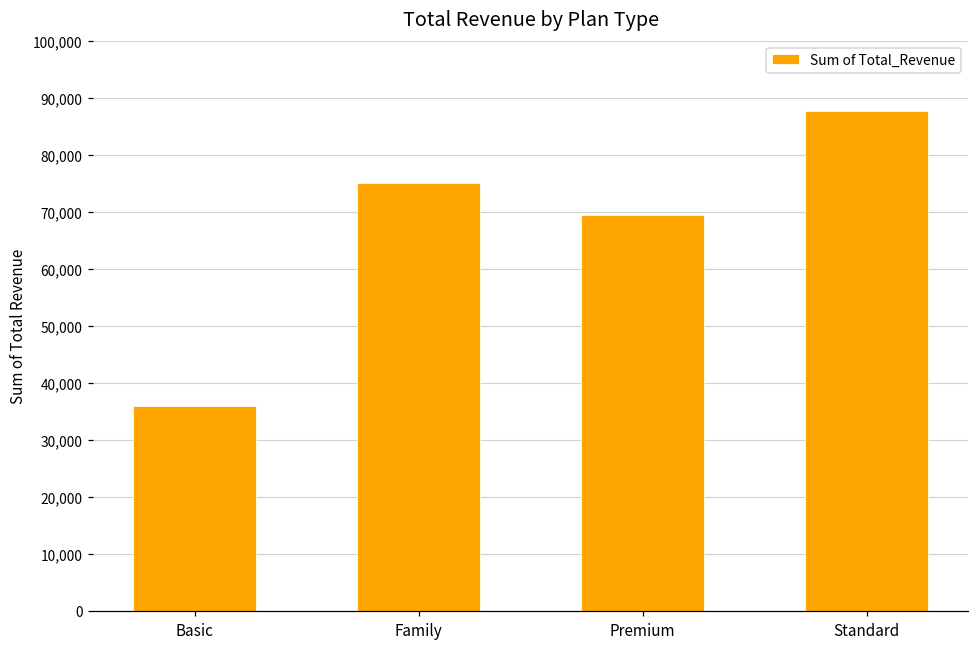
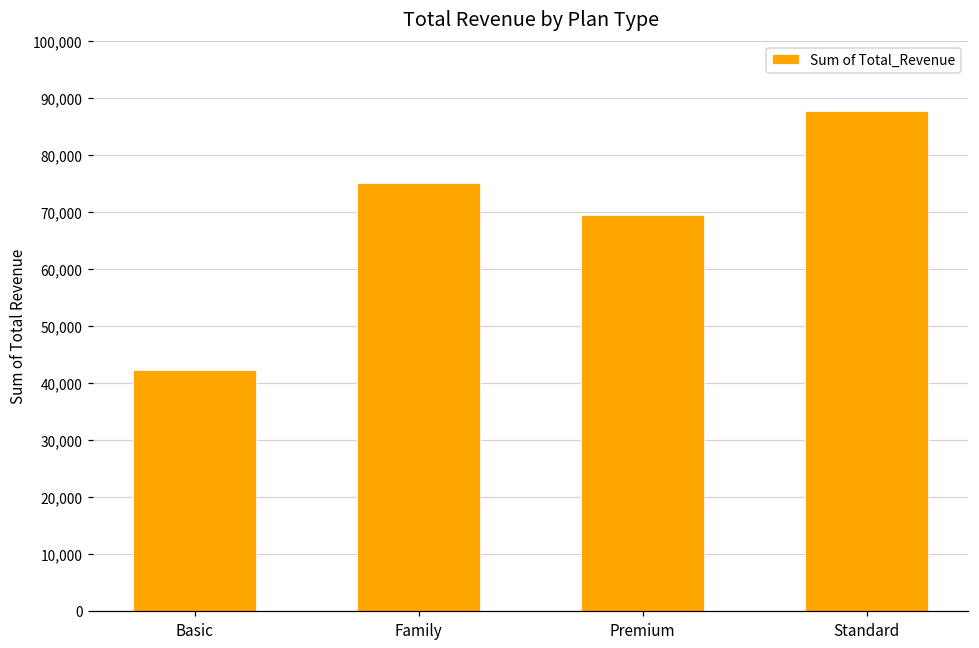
Basic: 36,000 -> 42,000
